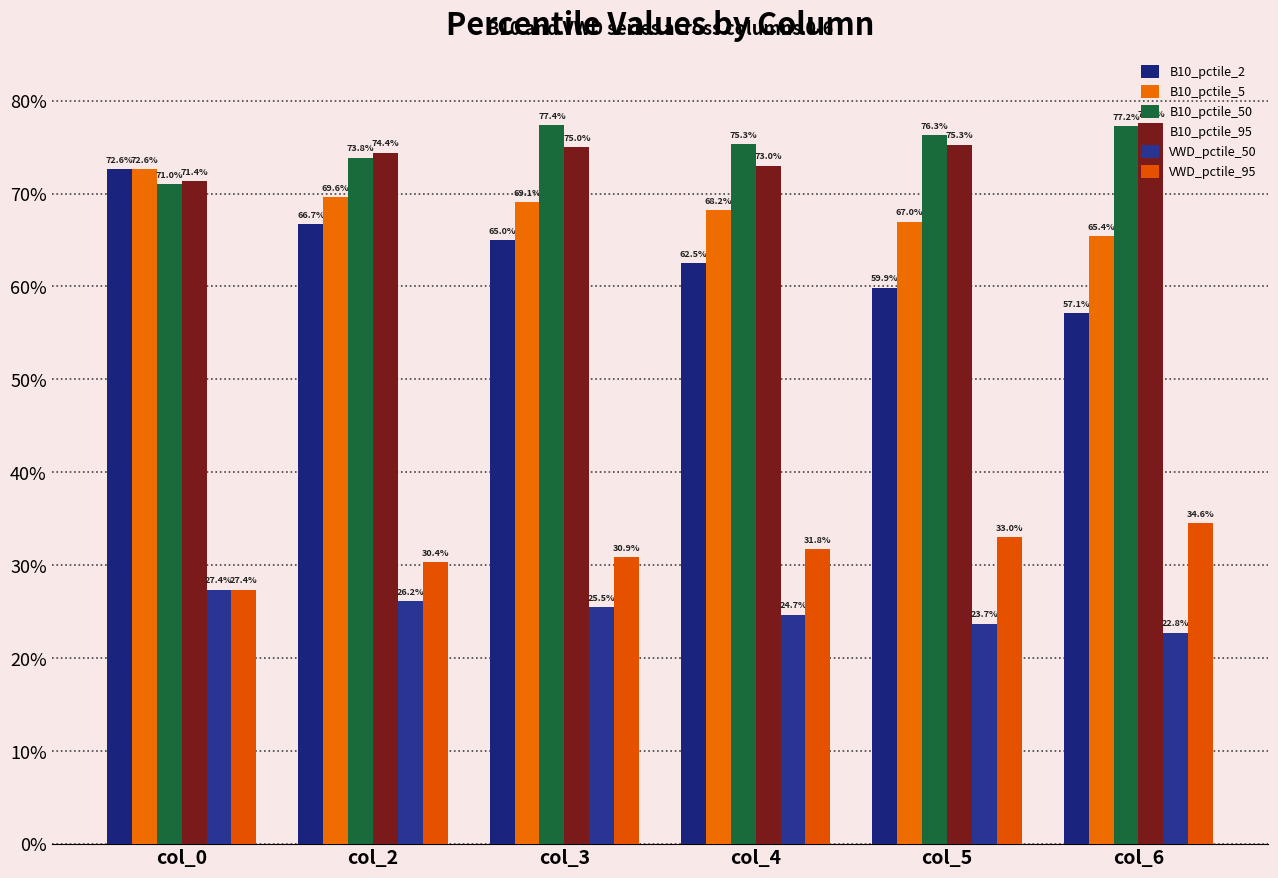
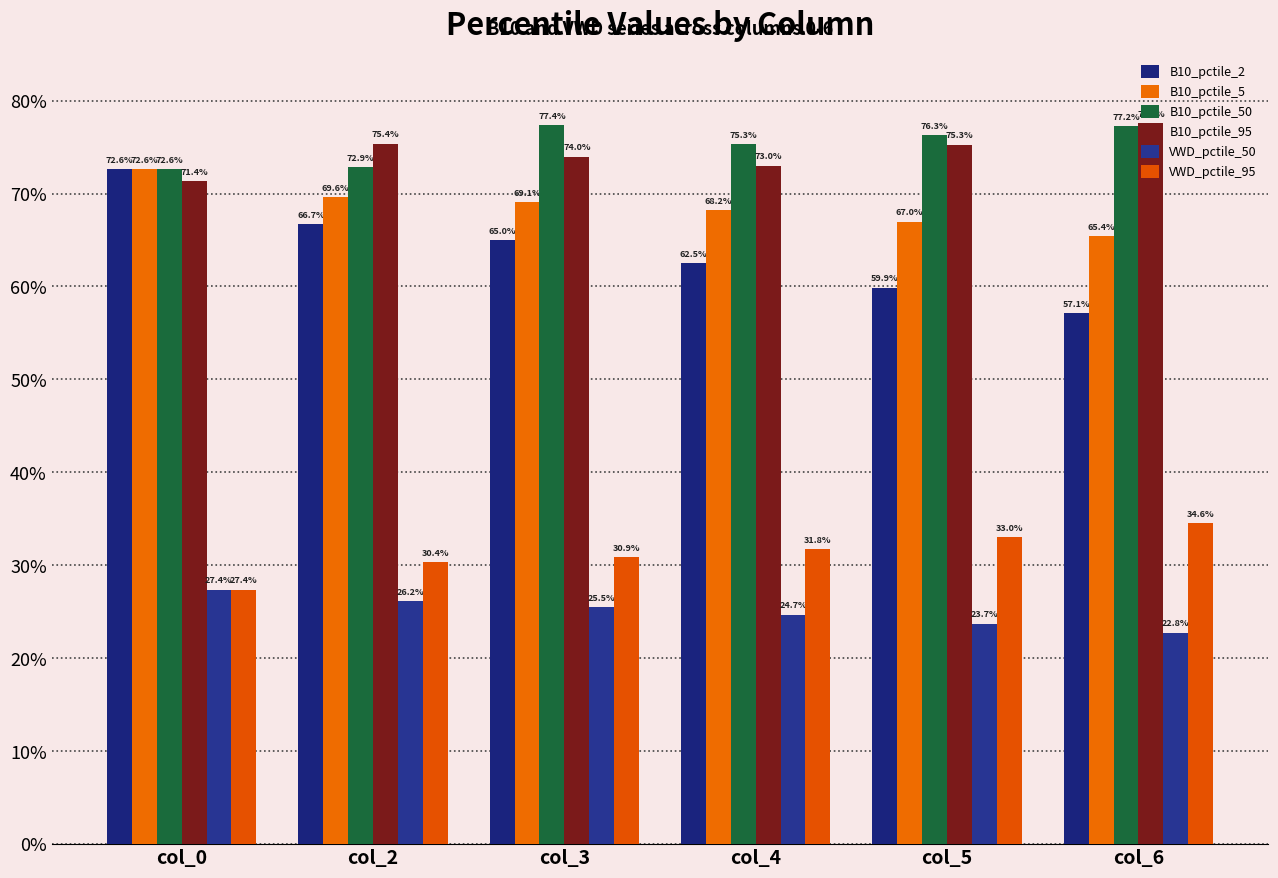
B10_pctile_50, col_0: 71.0% -> 72.6%
B10_pctile_50, col_2: 73.8% -> 72.9%
B10_pctile_95, col_2: 74.4% -> 75.4%
B10_pctile_95, col_3: 75.0% -> 74.0%
